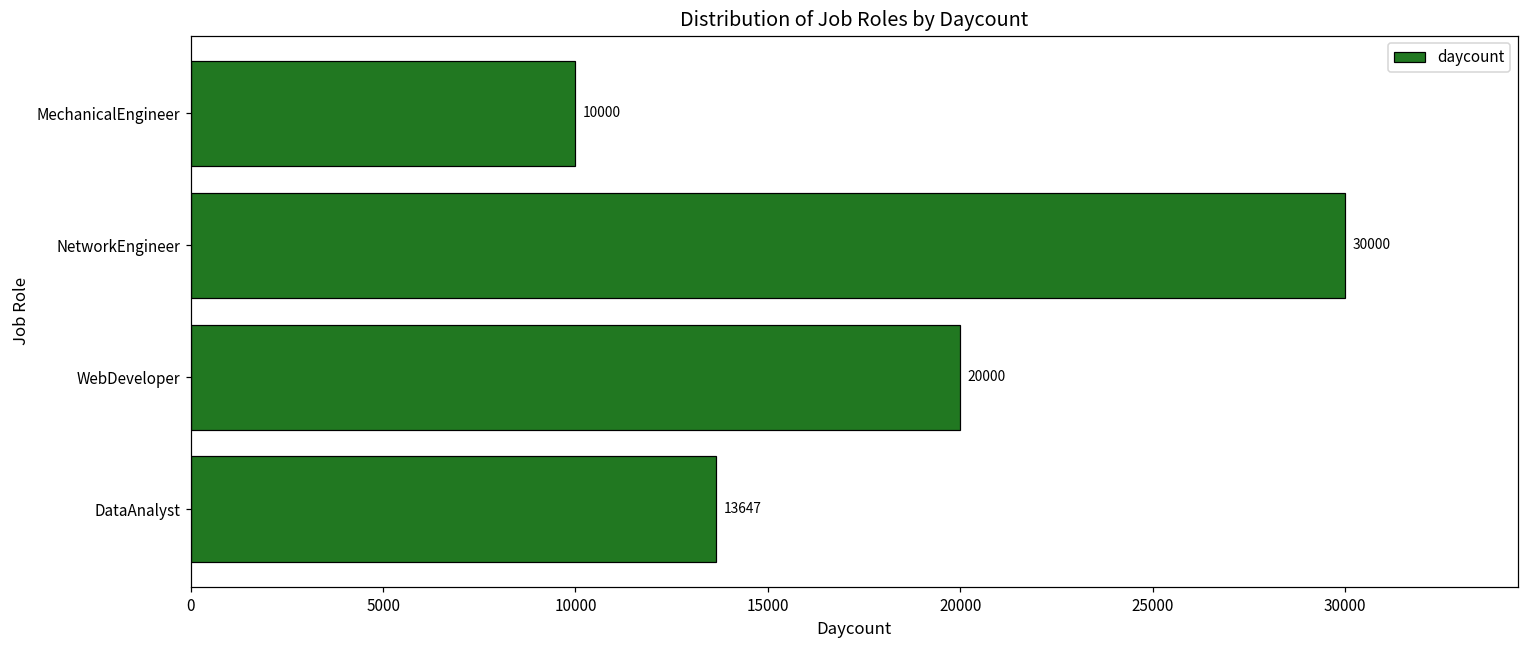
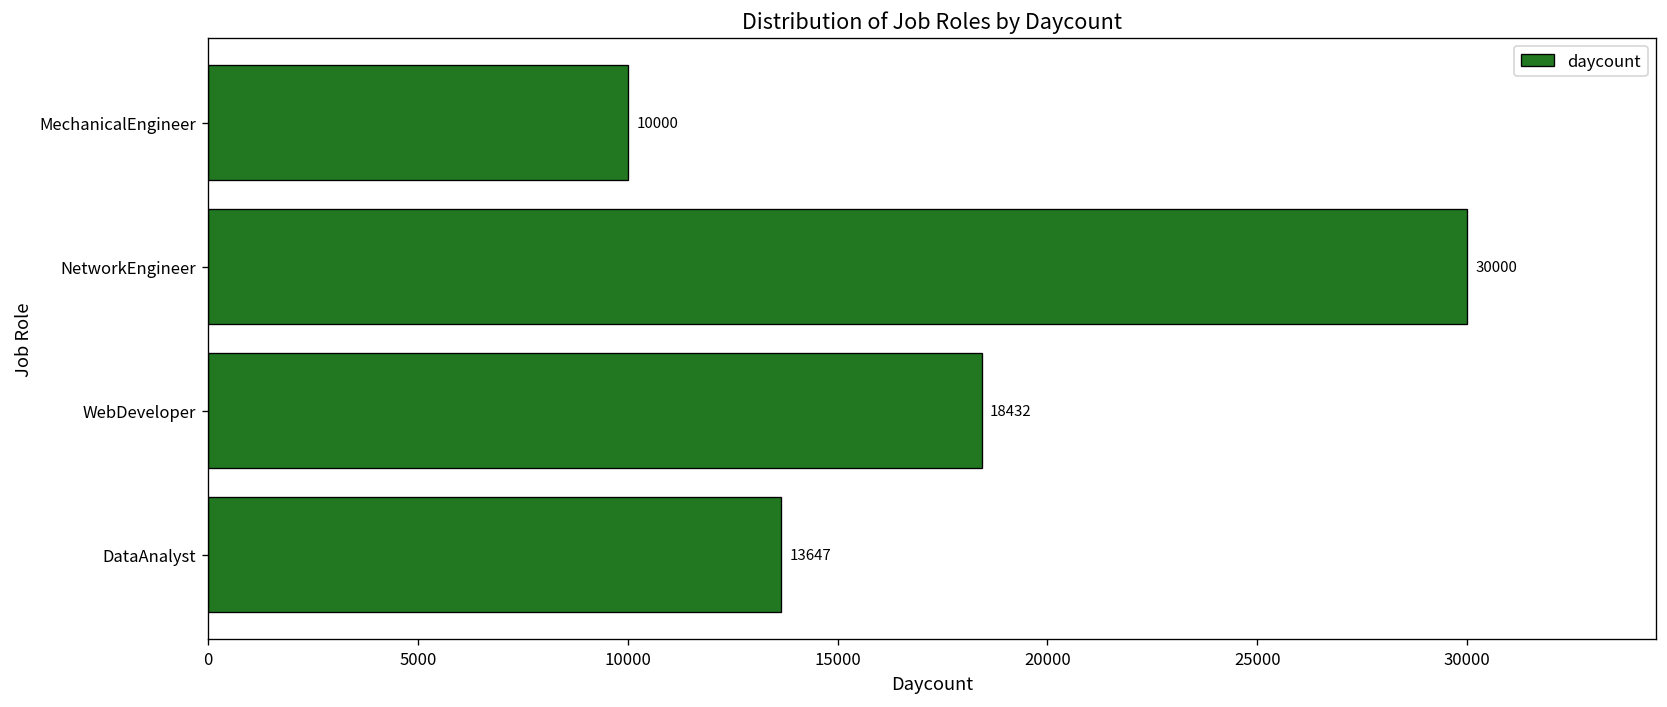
WebDeveloper: 20000 -> 18432
